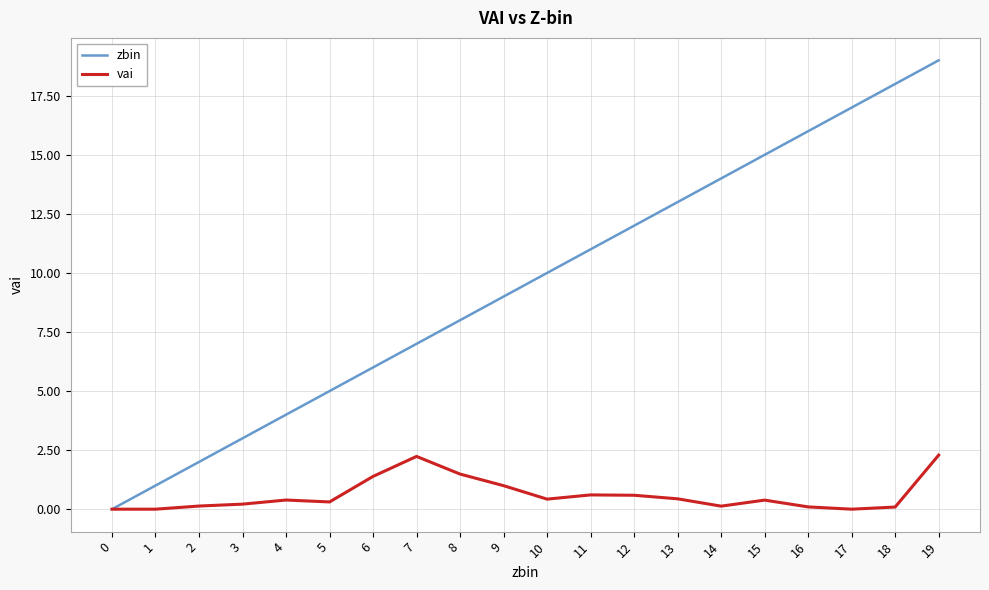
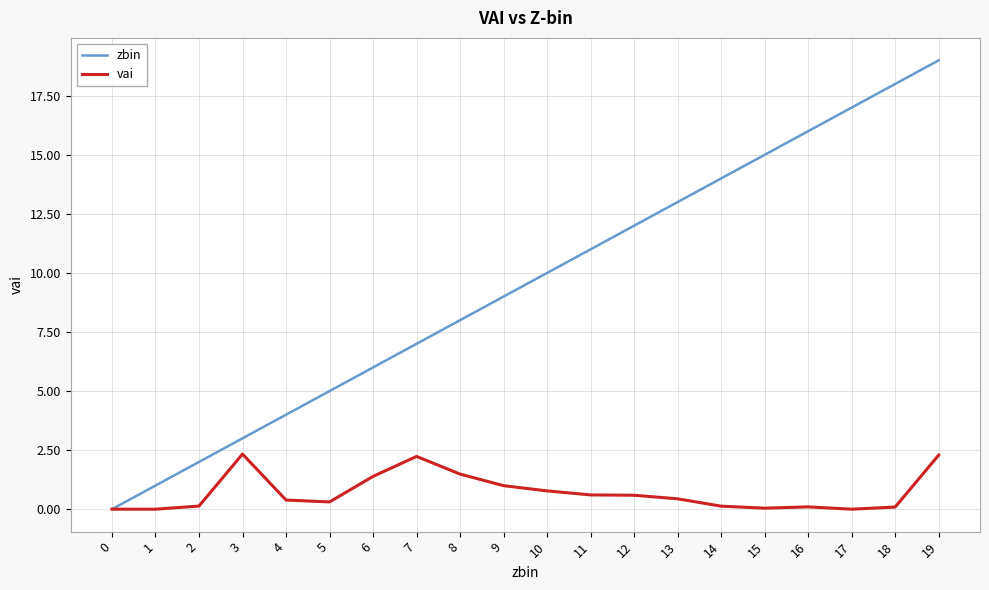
vai, 3: 0.2 -> 2.3
vai, 10: 0.4 -> 0.8
vai, 15: 0.4 -> 0.0
